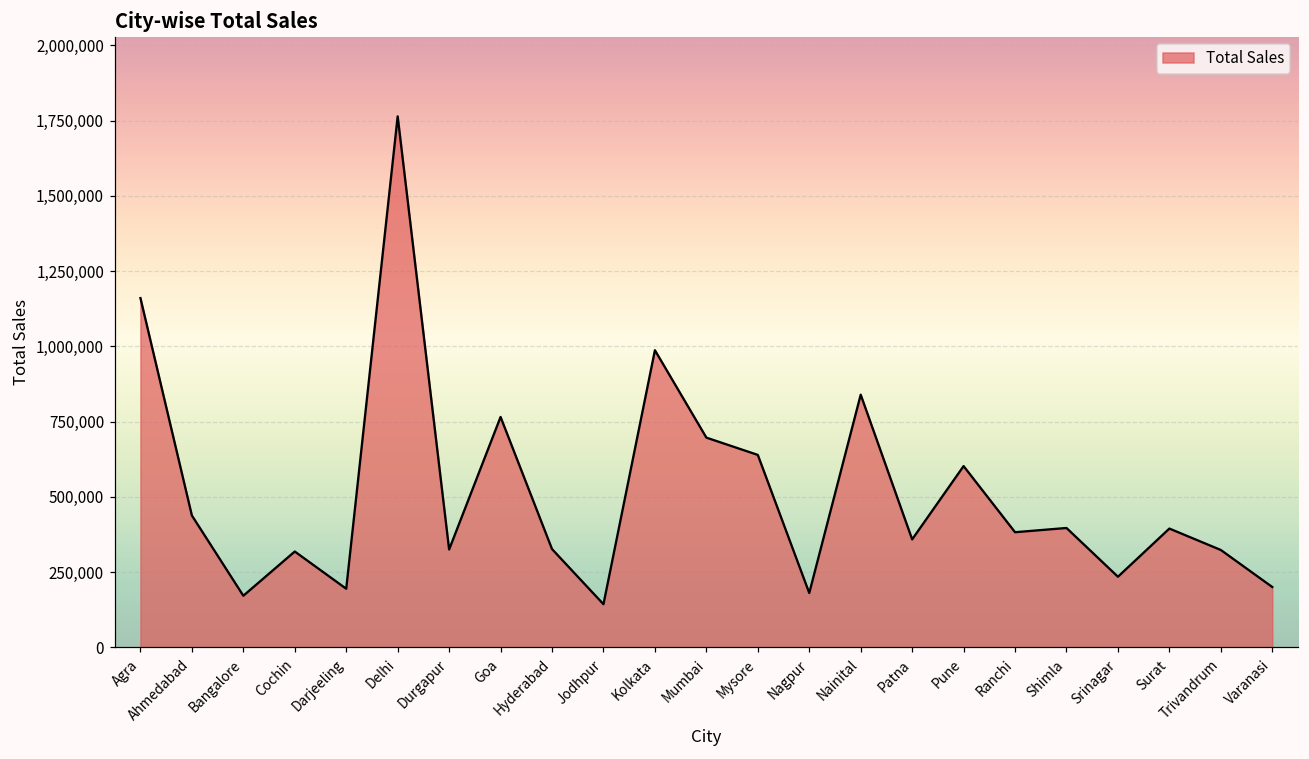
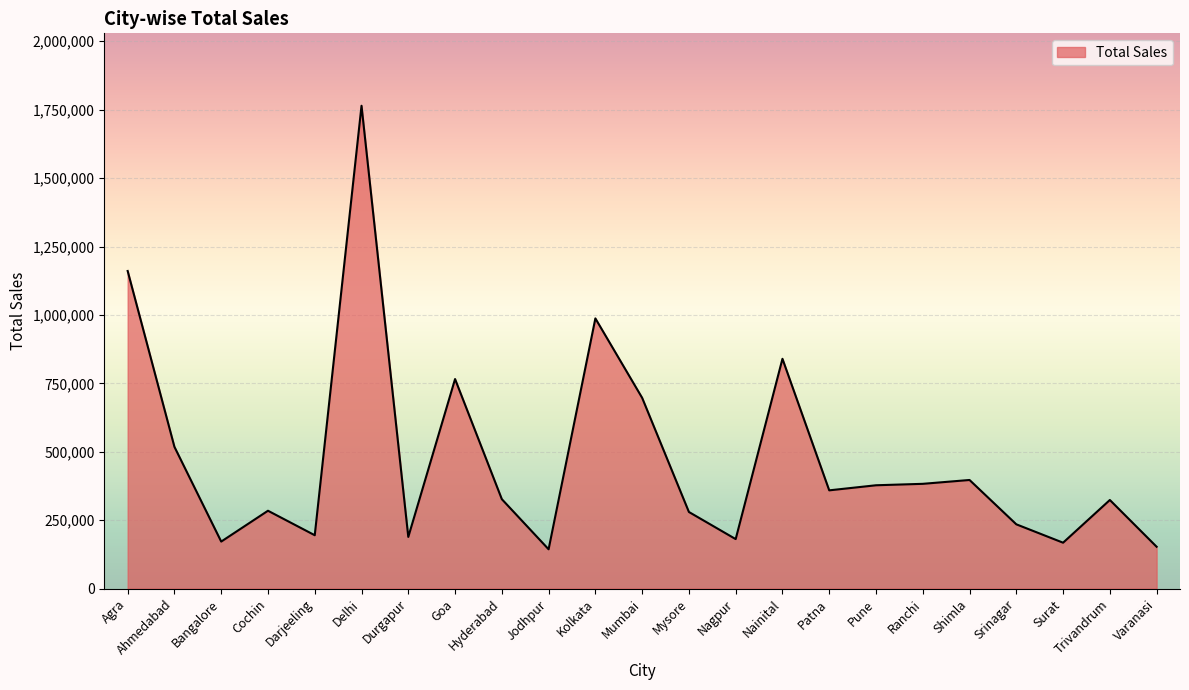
Ahmedabad: 440,000 -> 520,000
Cochin: 320,000 -> 280,000
Durgapur: 330,000 -> 190,000
Mysore: 640,000 -> 280,000
Pune: 600,000 -> 380,000
Surat: 390,000 -> 170,000
Varanasi: 200,000 -> 150,000
